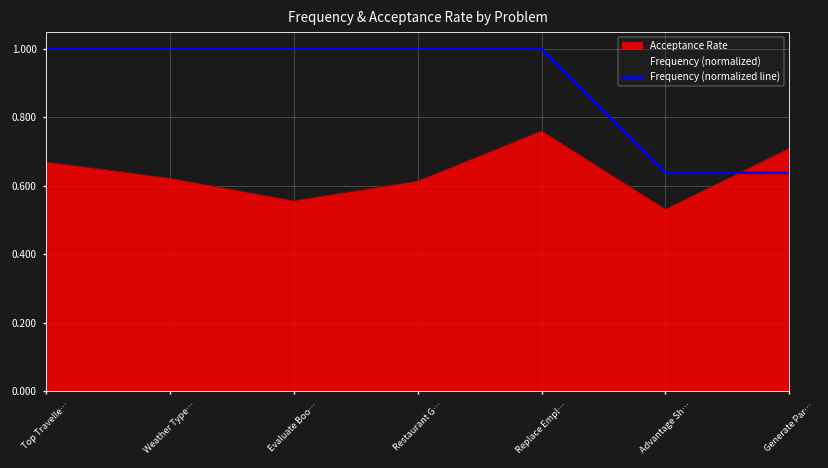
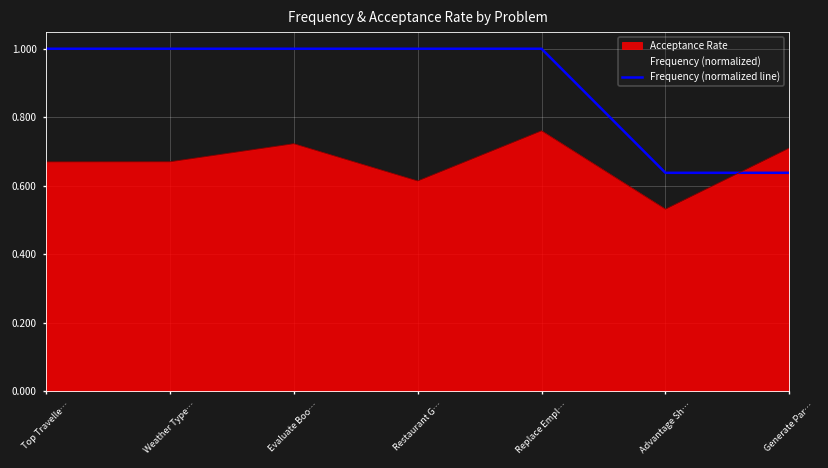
Acceptance Rate, Weather Type…: 0.62 -> 0.67
Acceptance Rate, Evaluate Boo…: 0.56 -> 0.72
